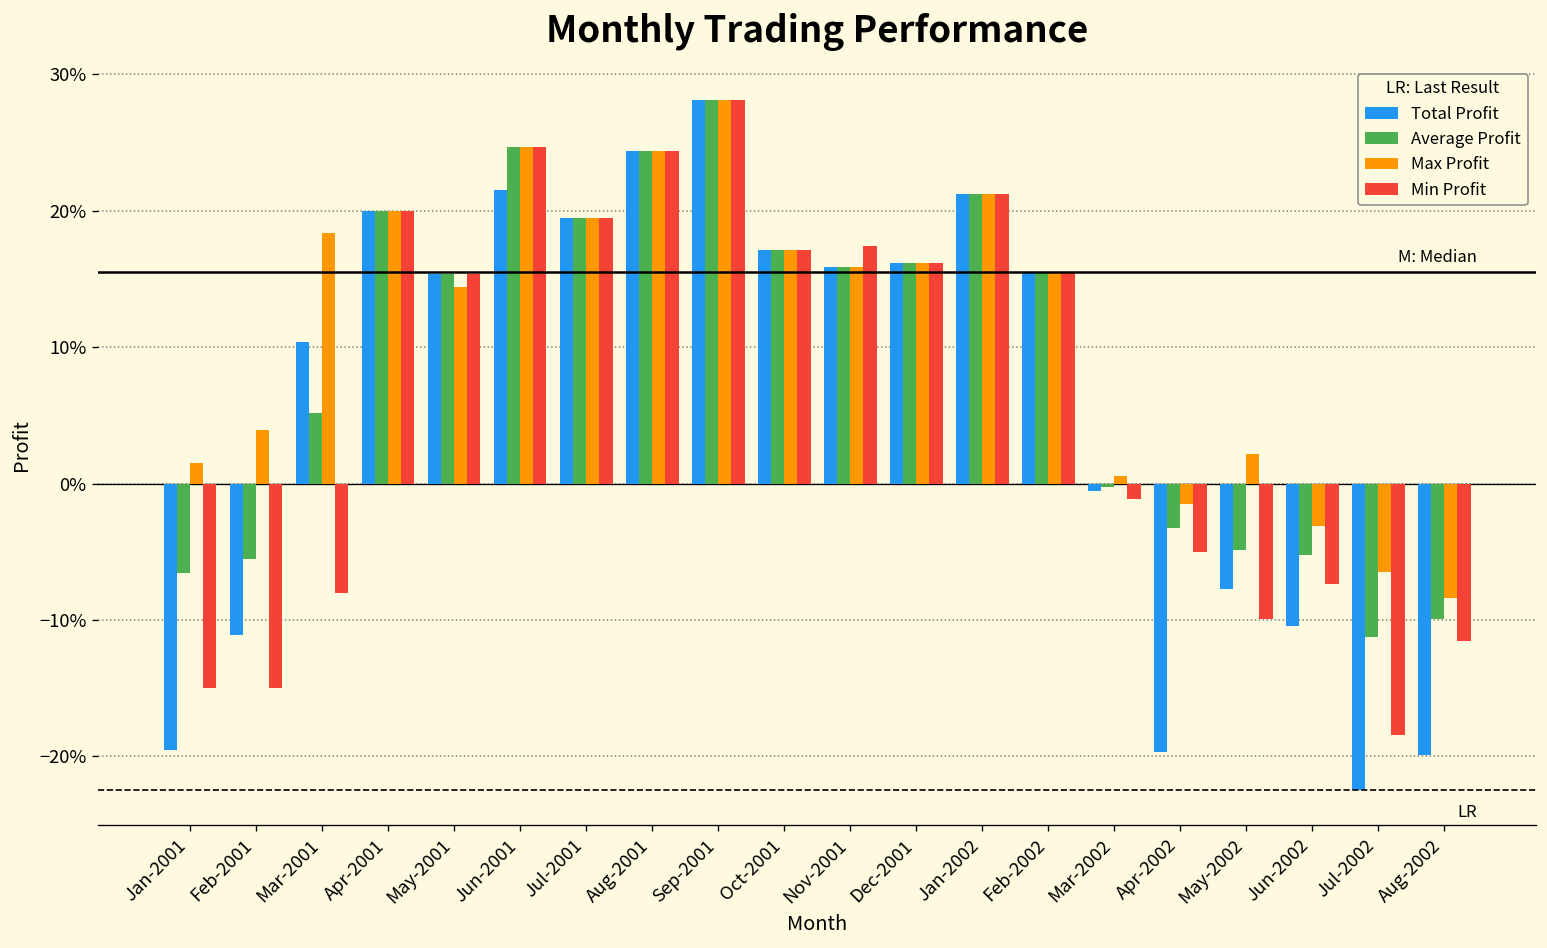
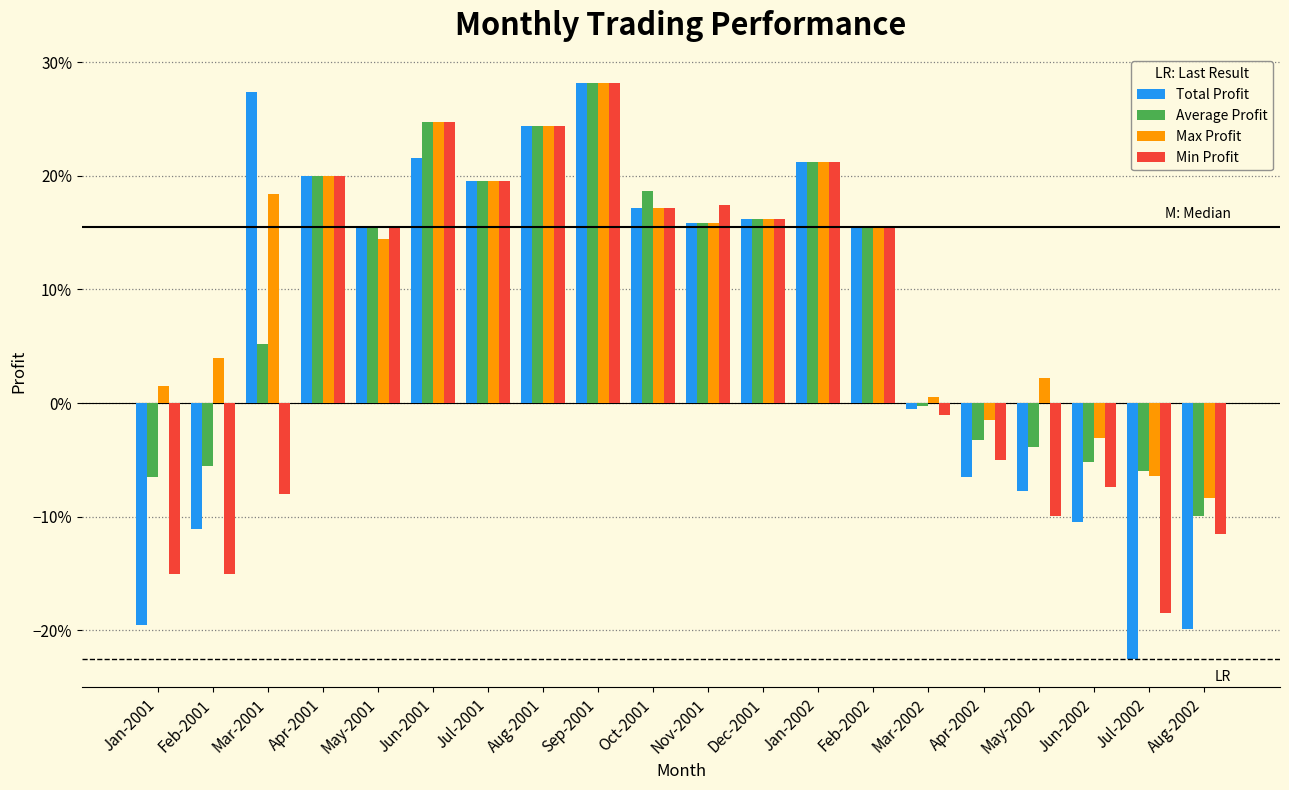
Total Profit, Mar-2001: 10.4% -> 27.4%
Average Profit, Oct-2001: 17.1% -> 18.7%
Total Profit, Apr-2002: -19.7% -> -6.5%
Average Profit, May-2002: -4.8% -> -3.9%
Average Profit, Jul-2002: -11.2% -> -6.0%
